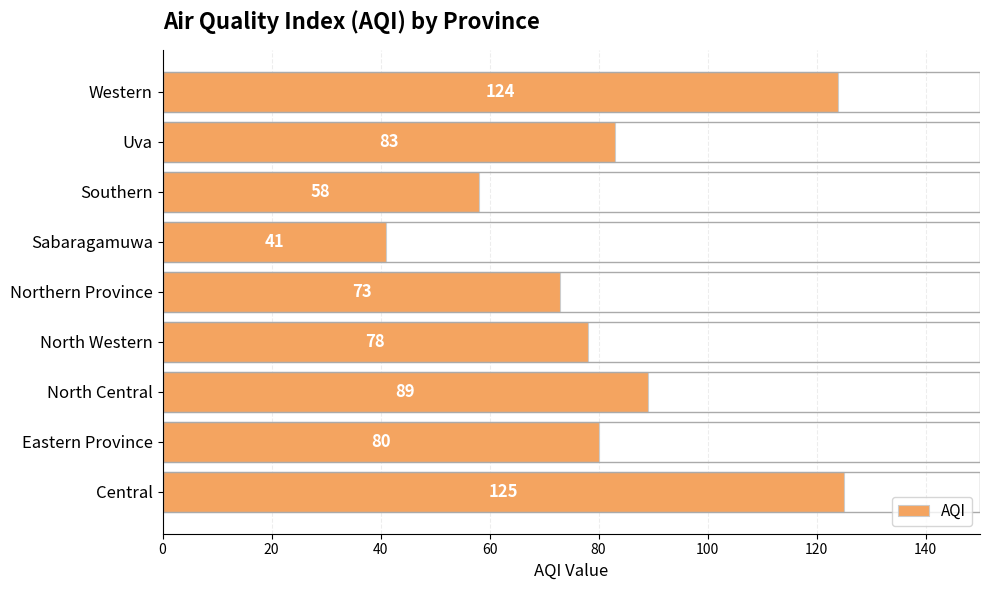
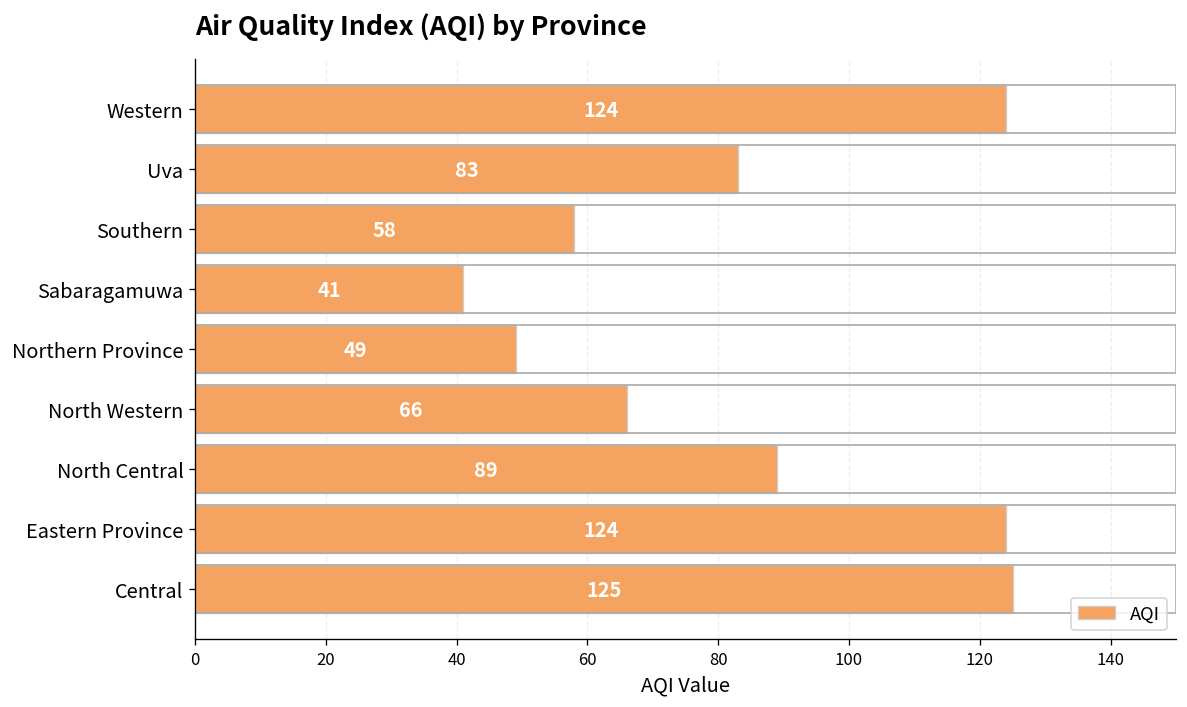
Northern Province: 73 -> 49
North Western: 78 -> 66
Eastern Province: 80 -> 124
